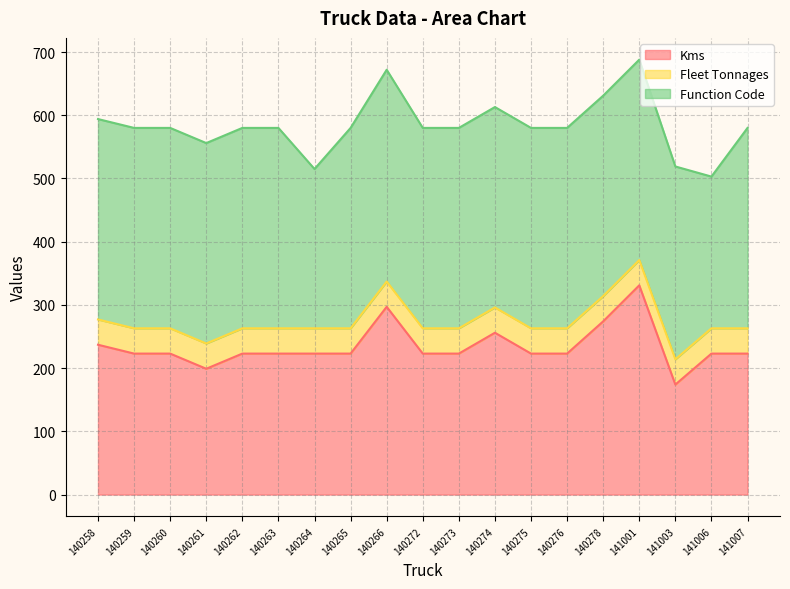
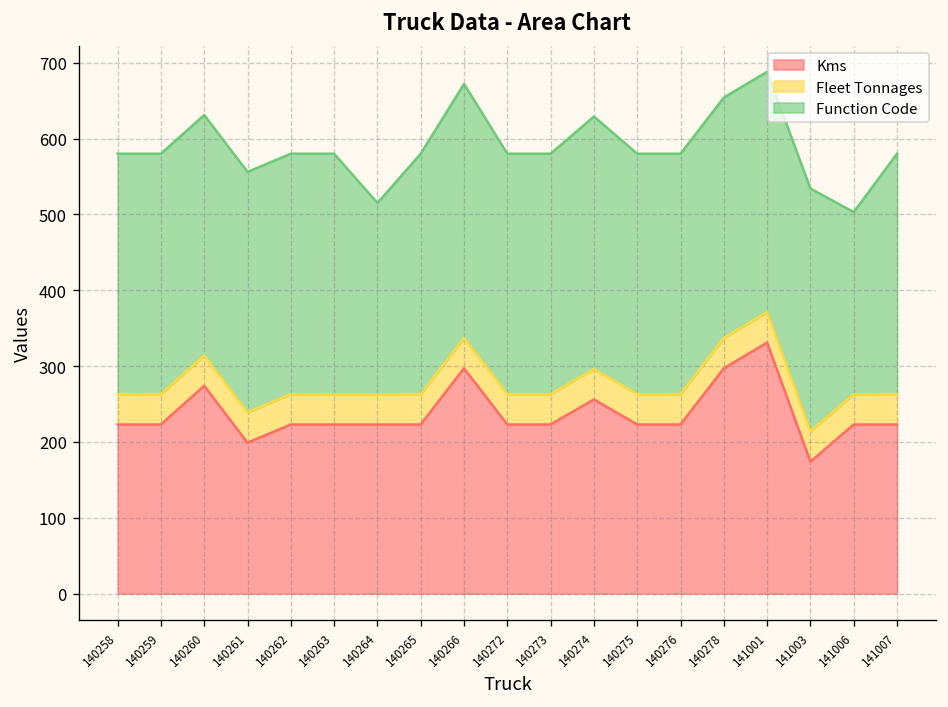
Kms, 140258: 240 -> 220
Kms, 140260: 220 -> 270
Function Code, 140274: 320 -> 330
Kms, 140278: 270 -> 300
Function Code, 141003: 310 -> 320
